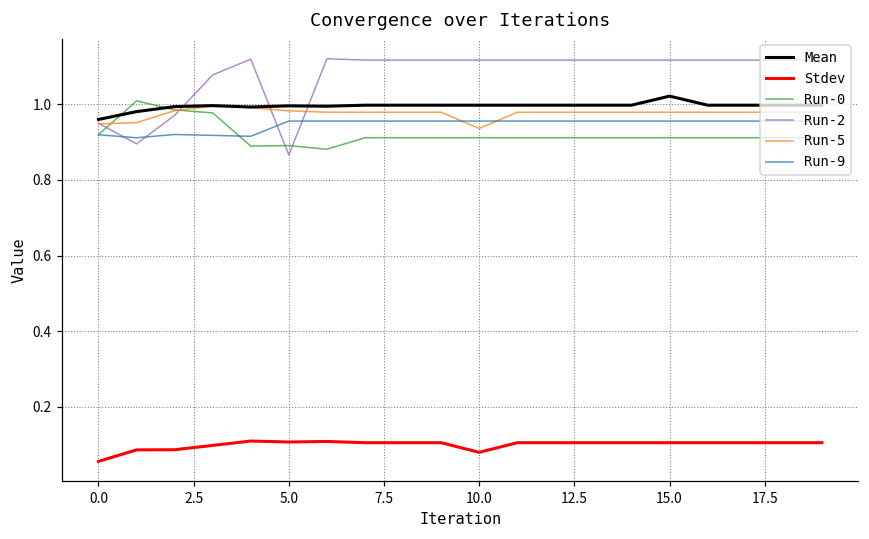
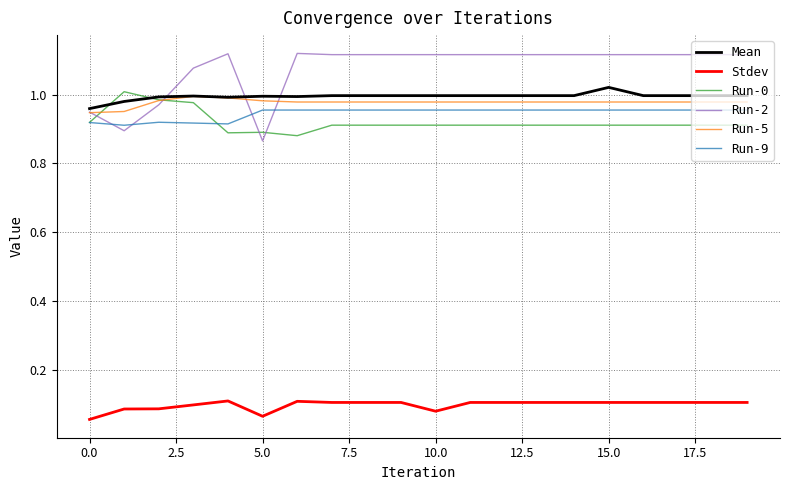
Stdev, 5.0: 0.11 -> 0.07
Run-5, 10.0: 0.94 -> 0.98
